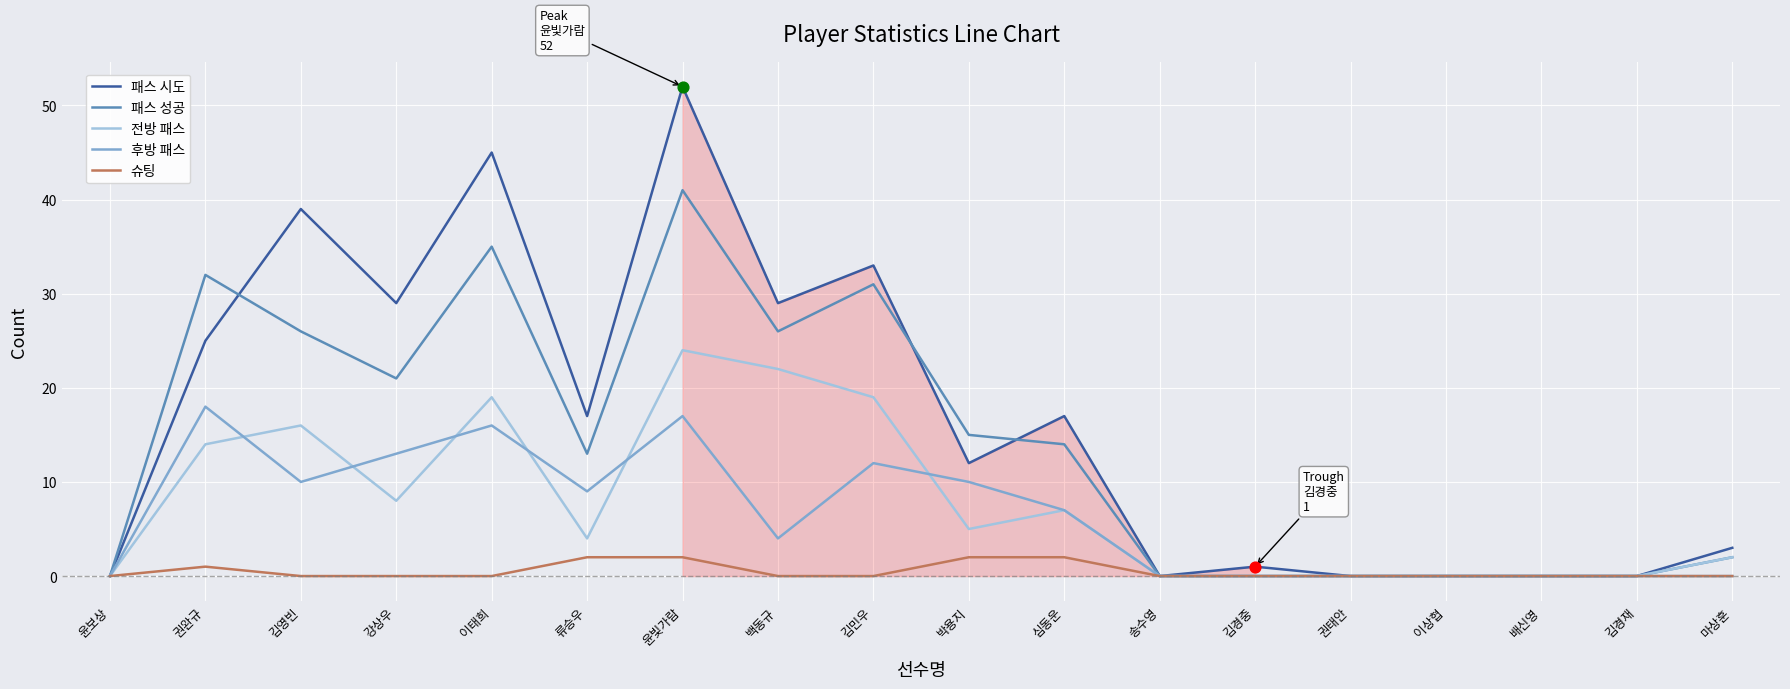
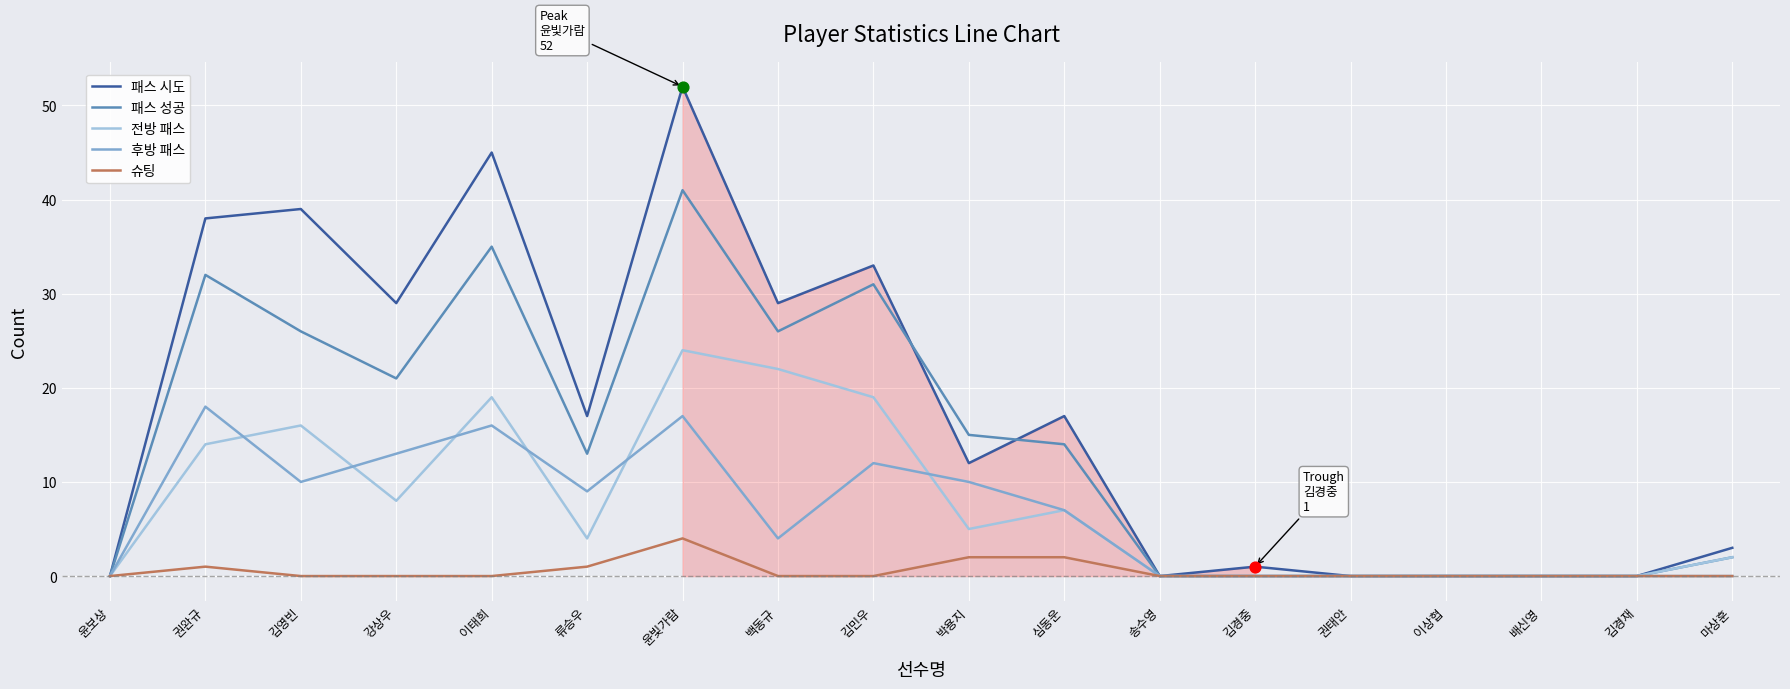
패스 시도, 권완규: 25 -> 38
슈팅, 류승우: 2 -> 1
슈팅, 윤빛가람: 2 -> 4
